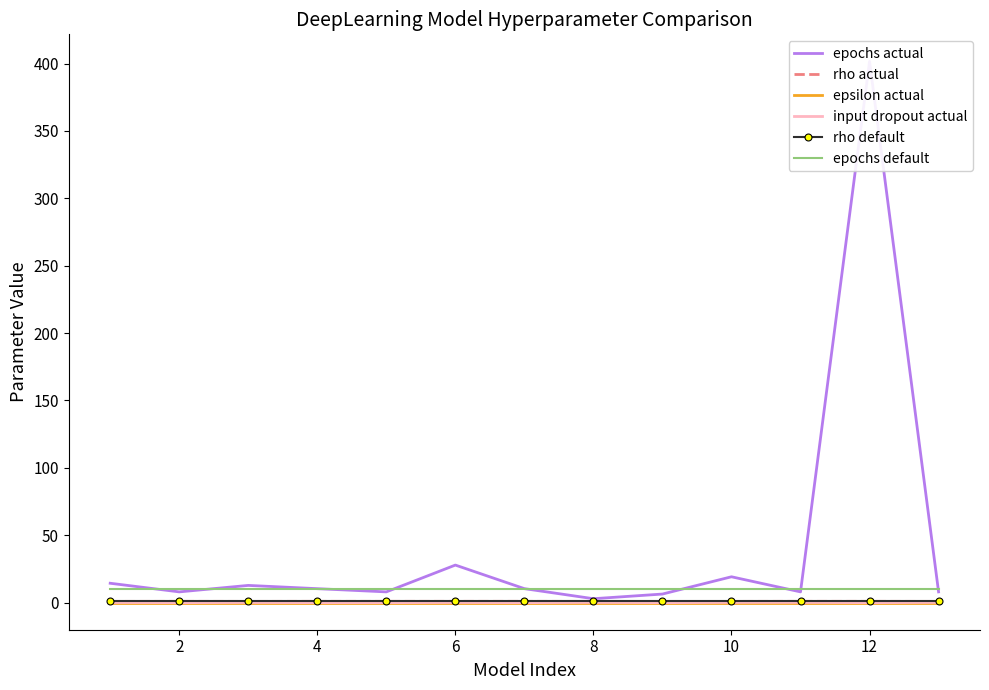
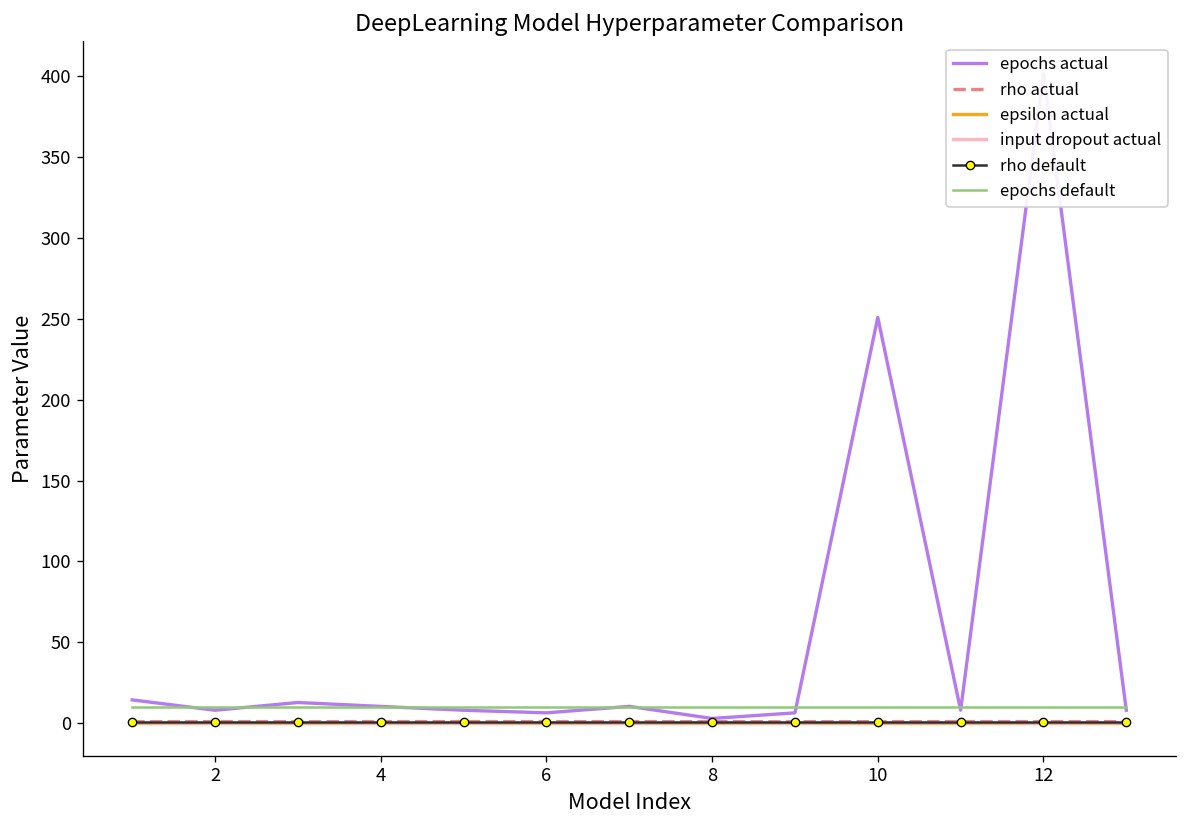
epochs actual, 6: 28 -> 6
epochs actual, 10: 19 -> 251
